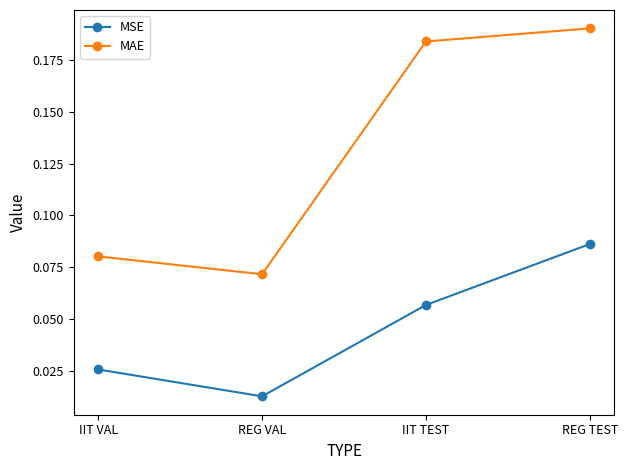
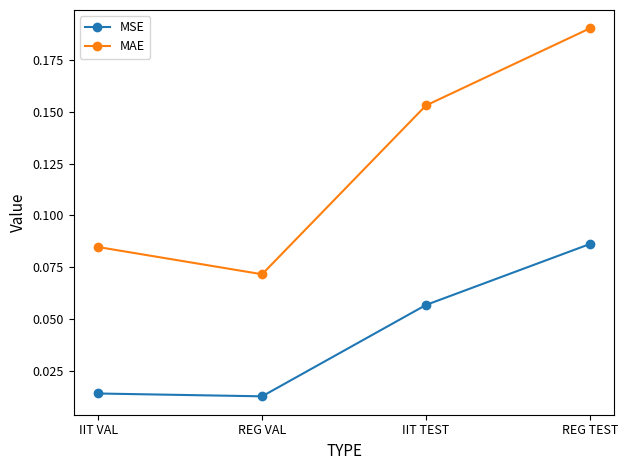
MSE, IIT VAL: 0.026 -> 0.014
MAE, IIT VAL: 0.080 -> 0.085
MAE, IIT TEST: 0.184 -> 0.153
